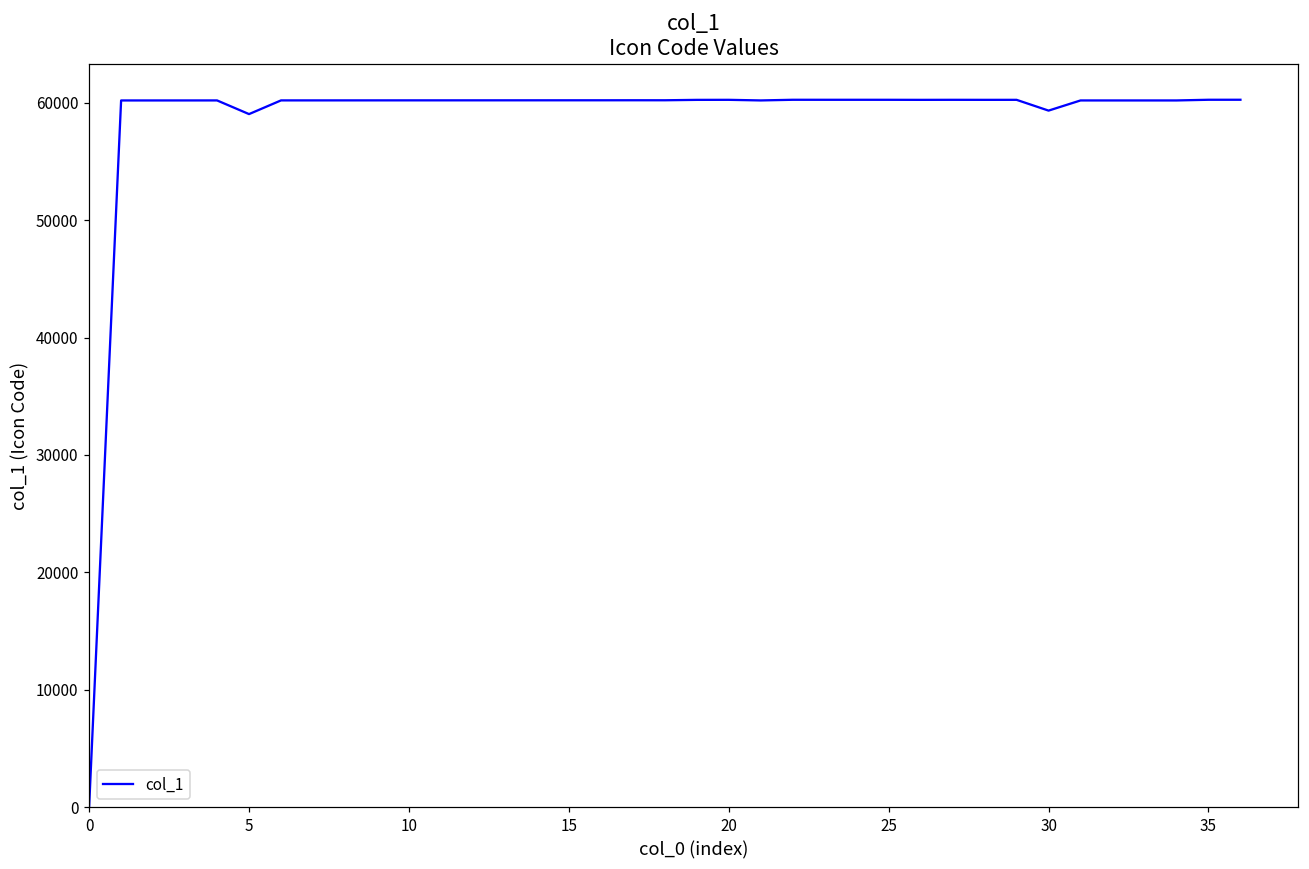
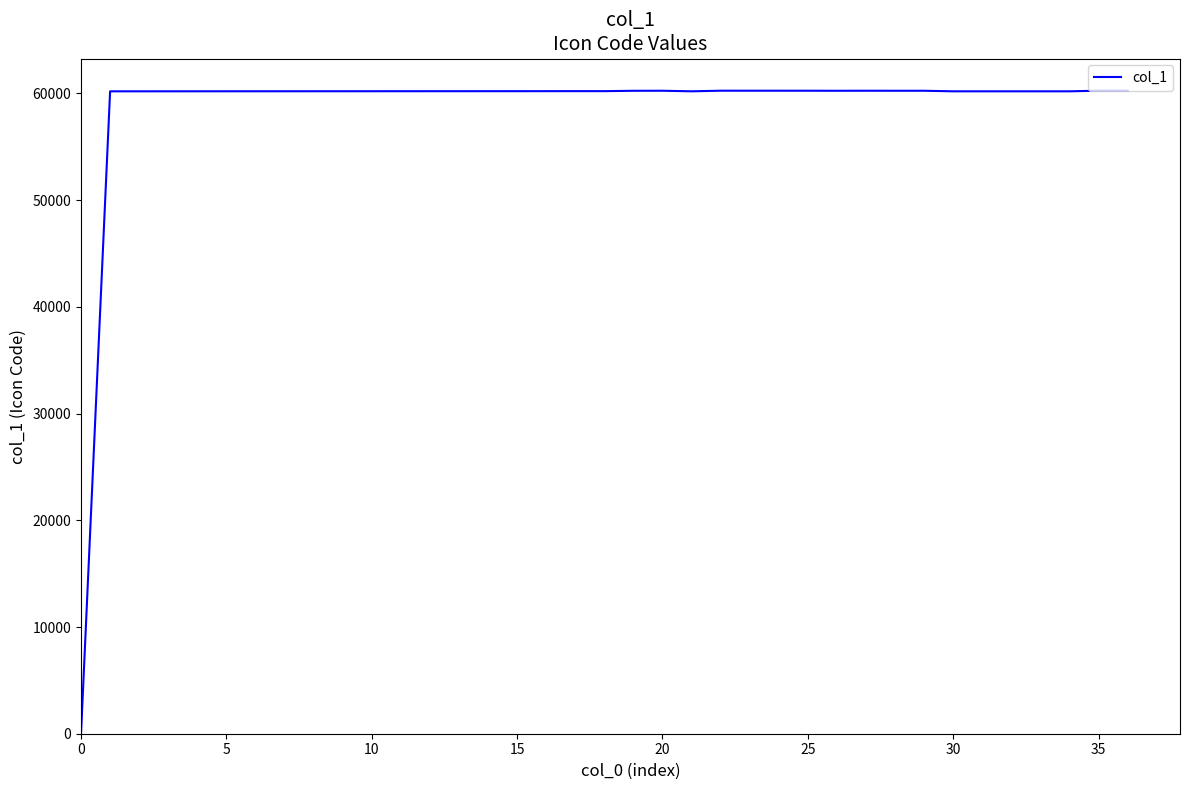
5: 59000 -> 60200
30: 59300 -> 60200
